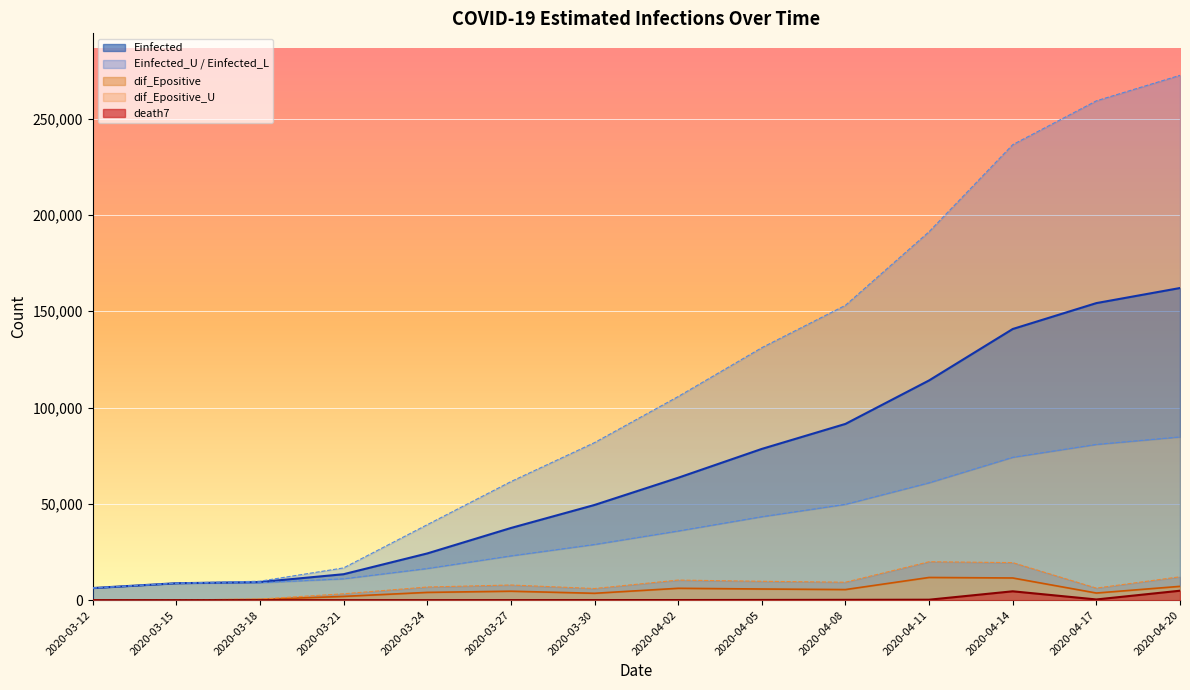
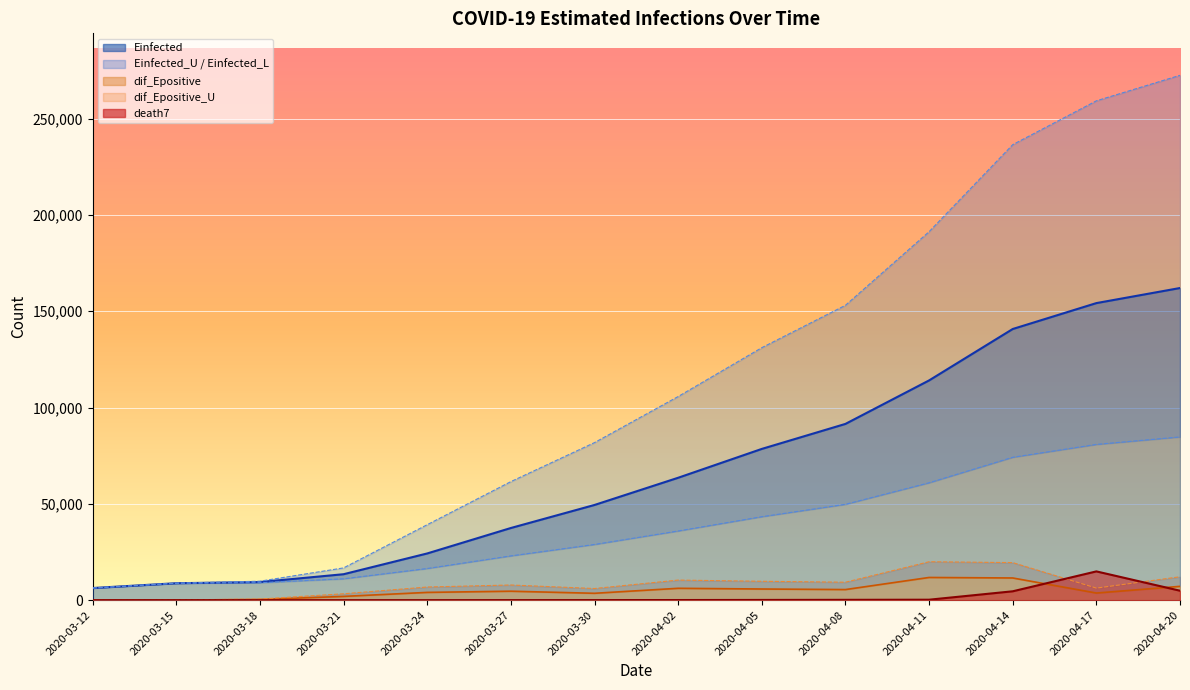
death7, 2020-04-17: 0 -> 15,000
